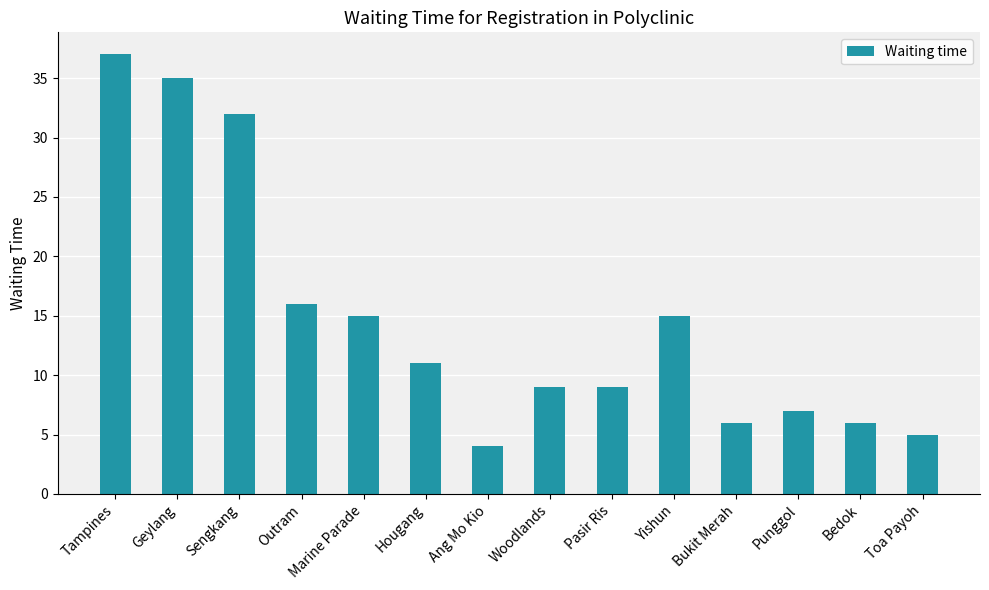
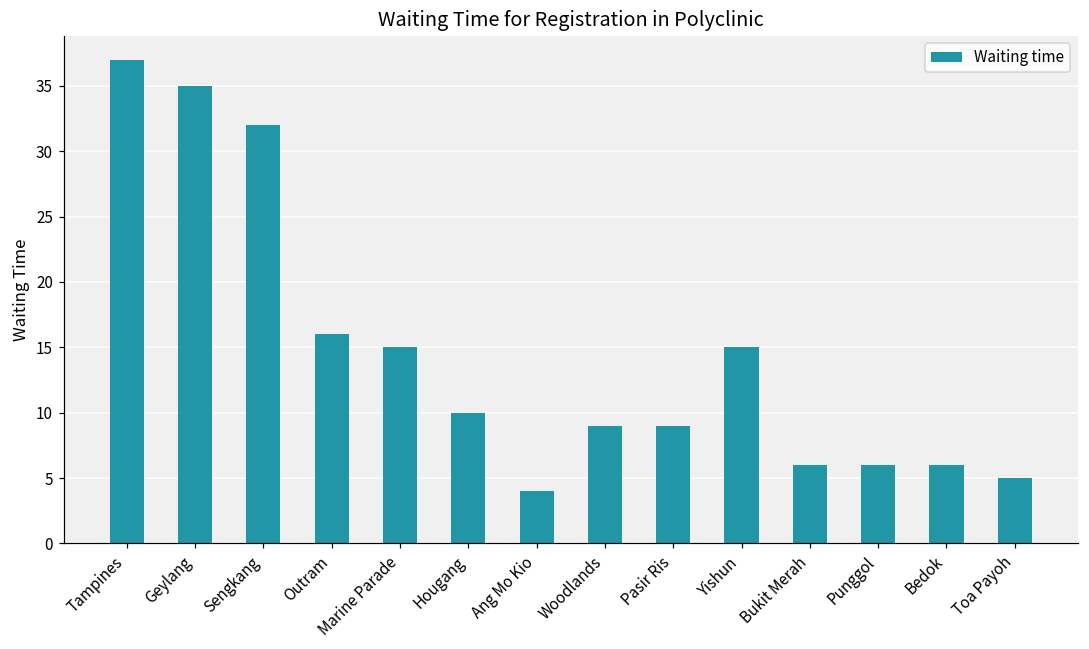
Hougang: 11 -> 10
Punggol: 7 -> 6
